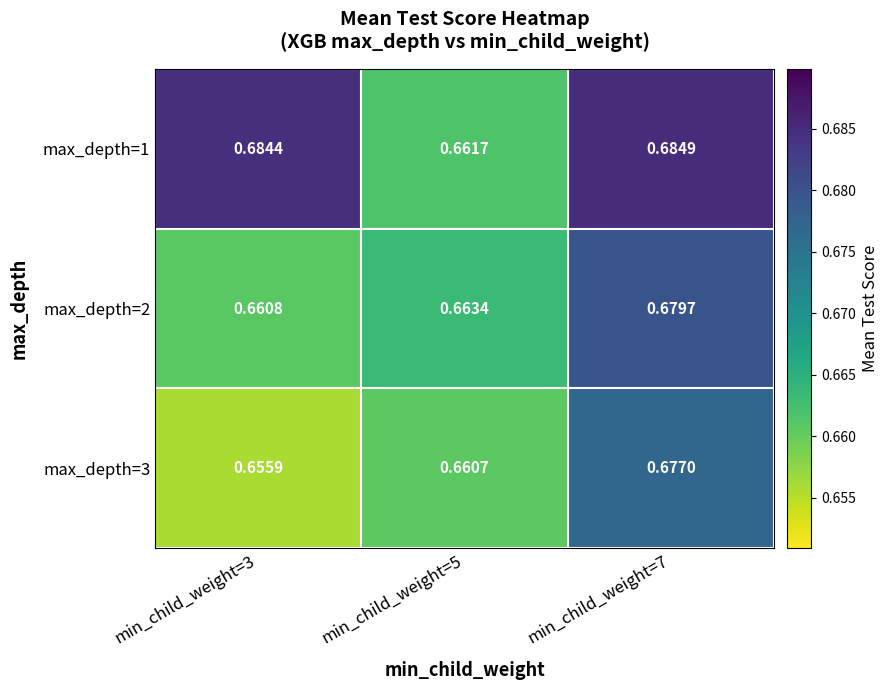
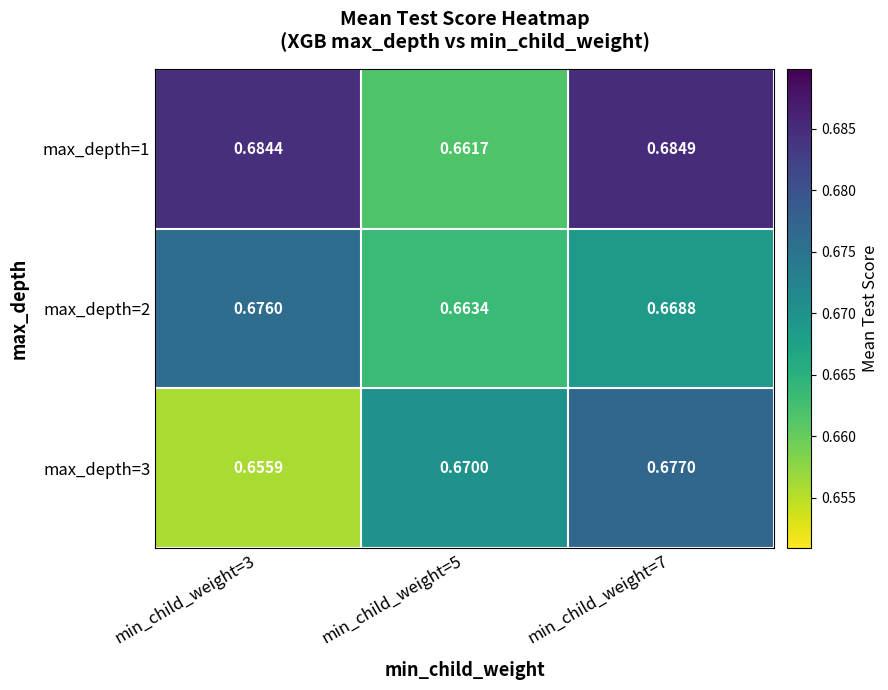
max_depth=2, min_child_weight=3: 0.6608 -> 0.6760
max_depth=2, min_child_weight=7: 0.6797 -> 0.6688
max_depth=3, min_child_weight=5: 0.6607 -> 0.6700
